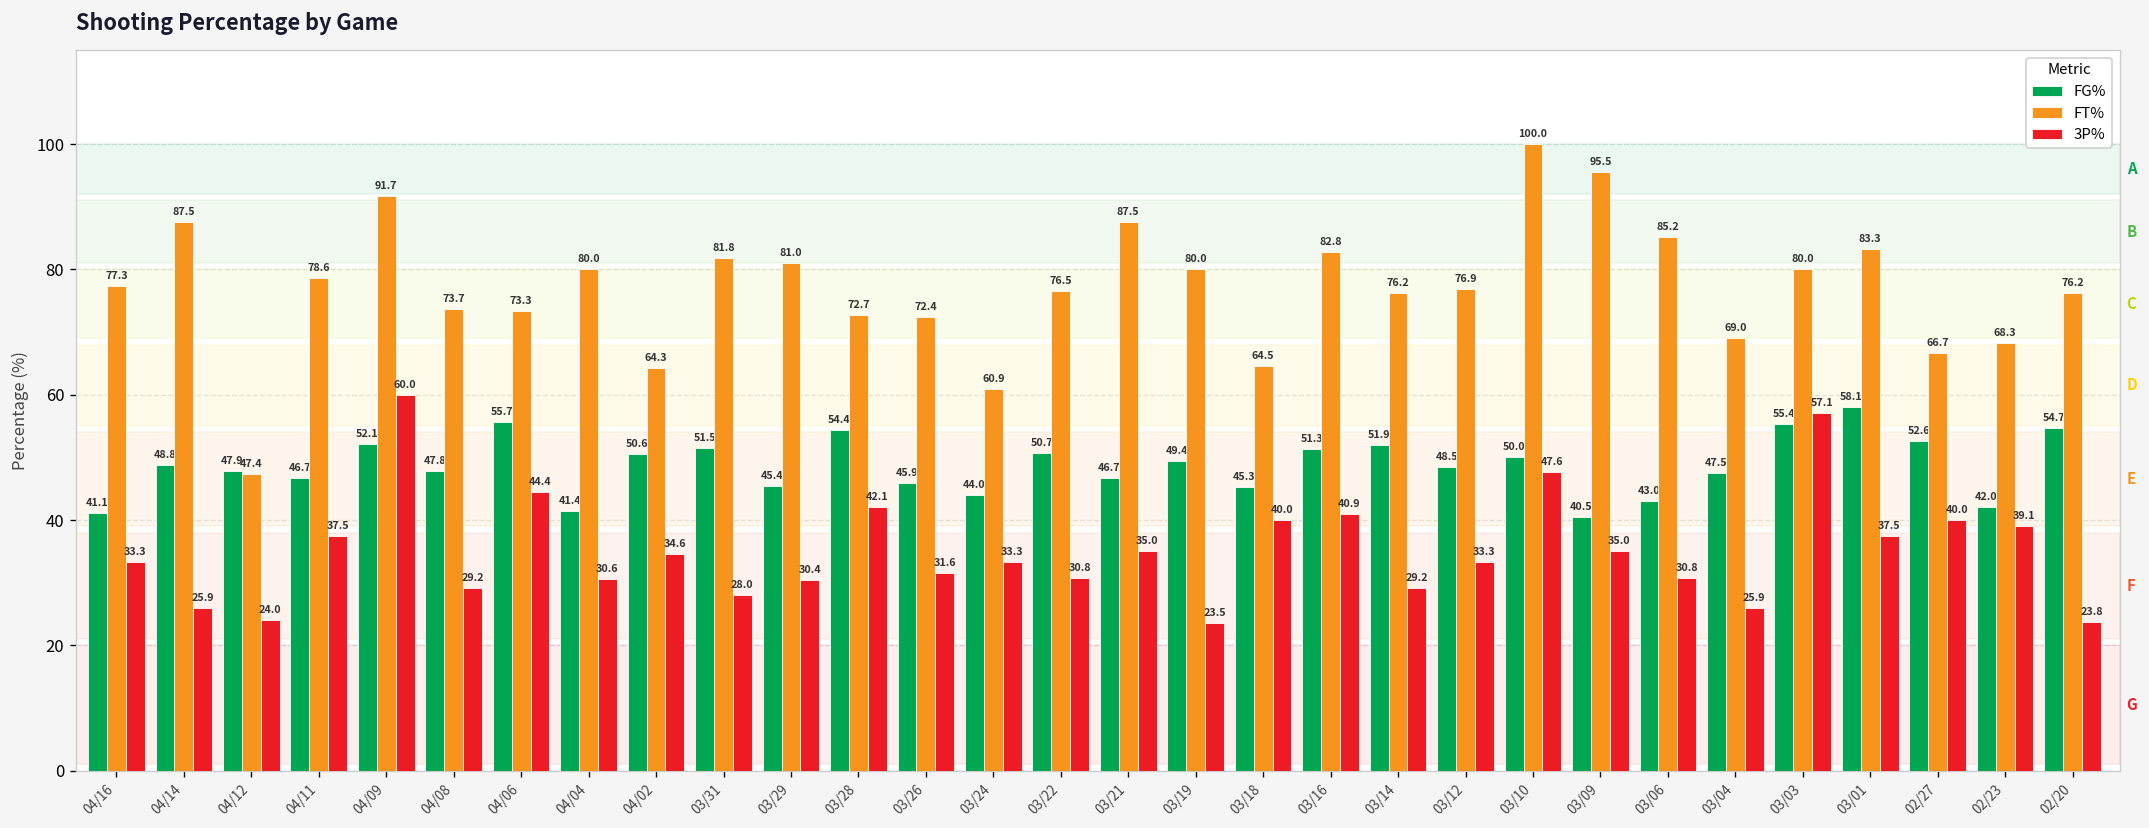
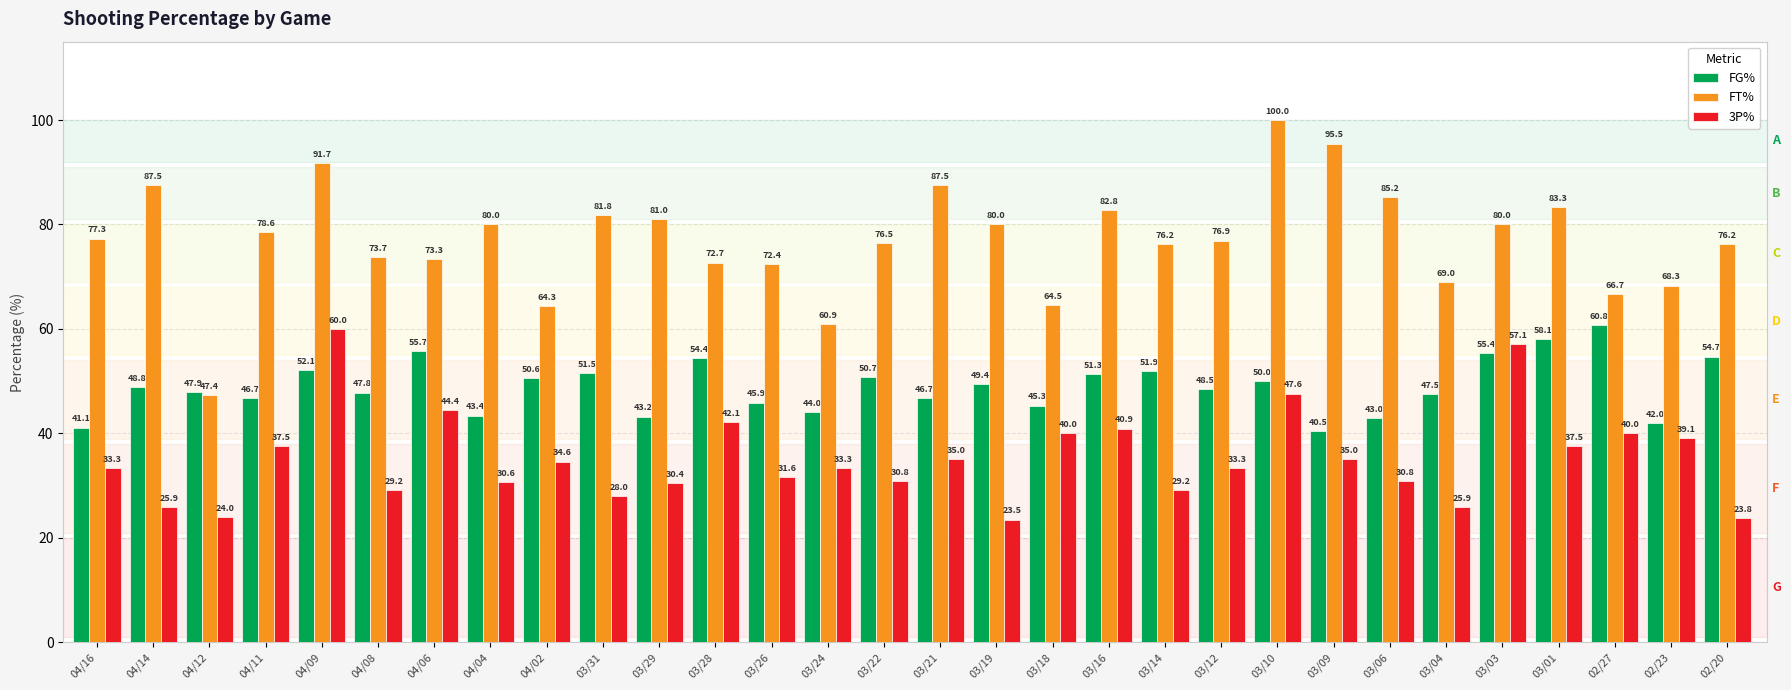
FG%, 04/04: 41.4 -> 43.4
FG%, 03/29: 45.4 -> 43.2
FG%, 02/27: 52.6 -> 60.8
